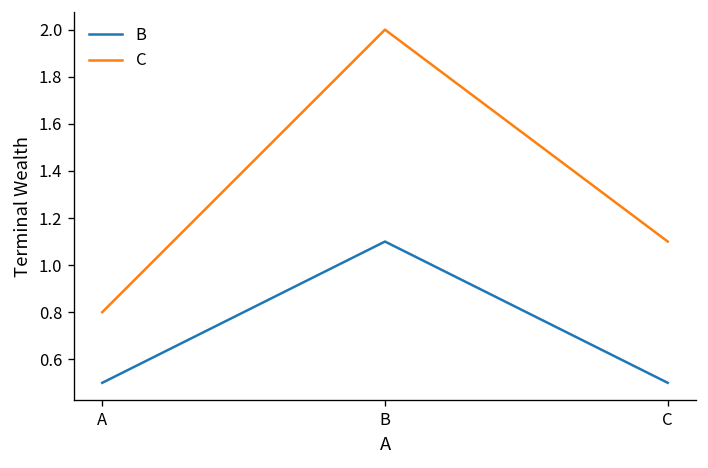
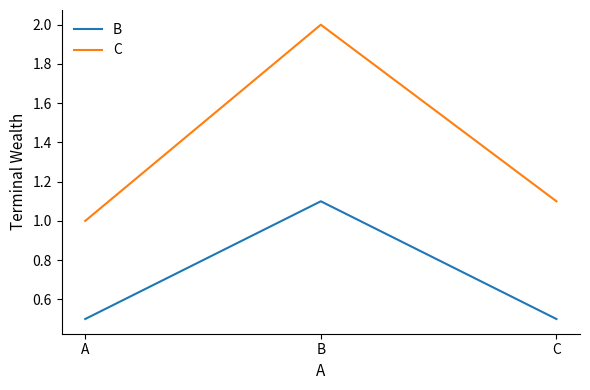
C, A: 0.8 -> 1.0
